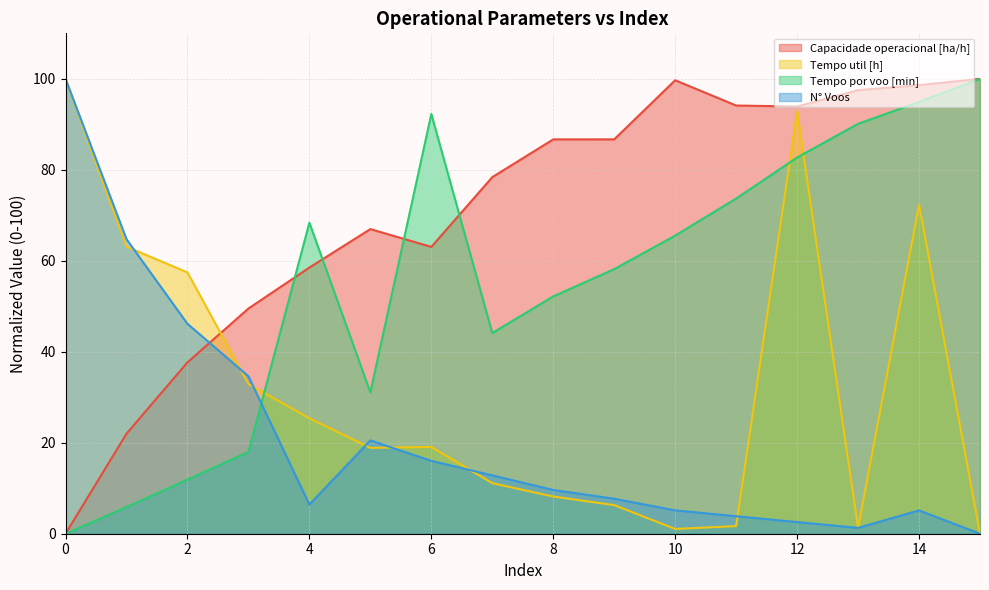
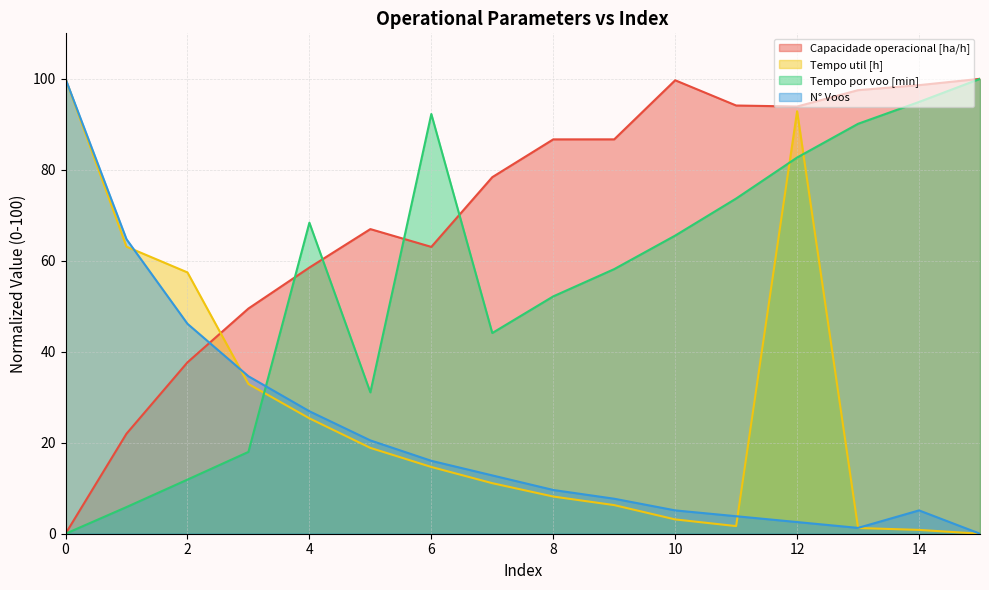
N° Voos, 4: 6 -> 27
Tempo util [h], 6: 19 -> 15
Tempo util [h], 10: 1 -> 3
Tempo util [h], 14: 72 -> 1
